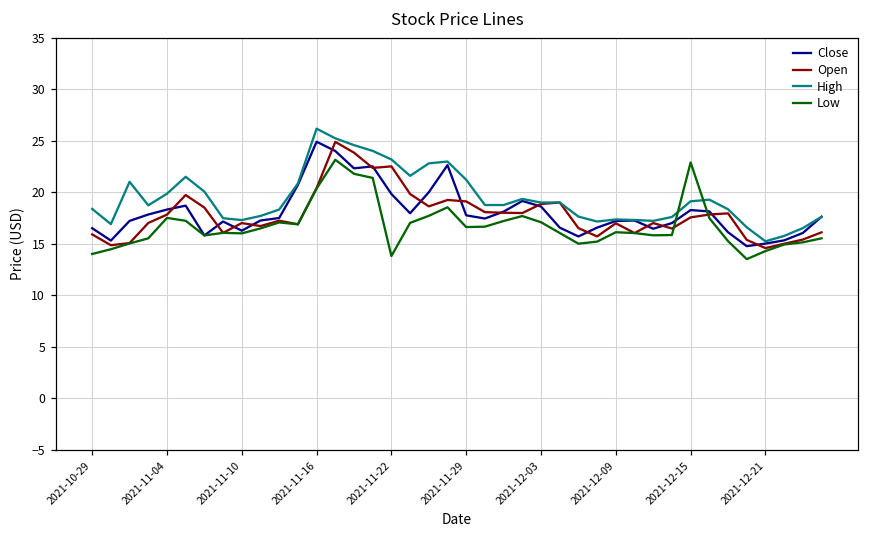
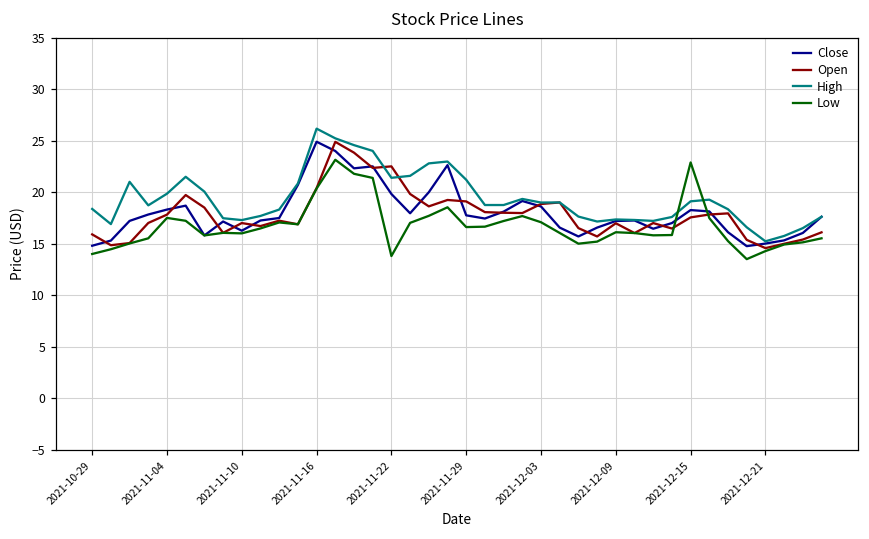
Close, 2021-10-29: 17 -> 15
High, 2021-11-22: 23 -> 21
